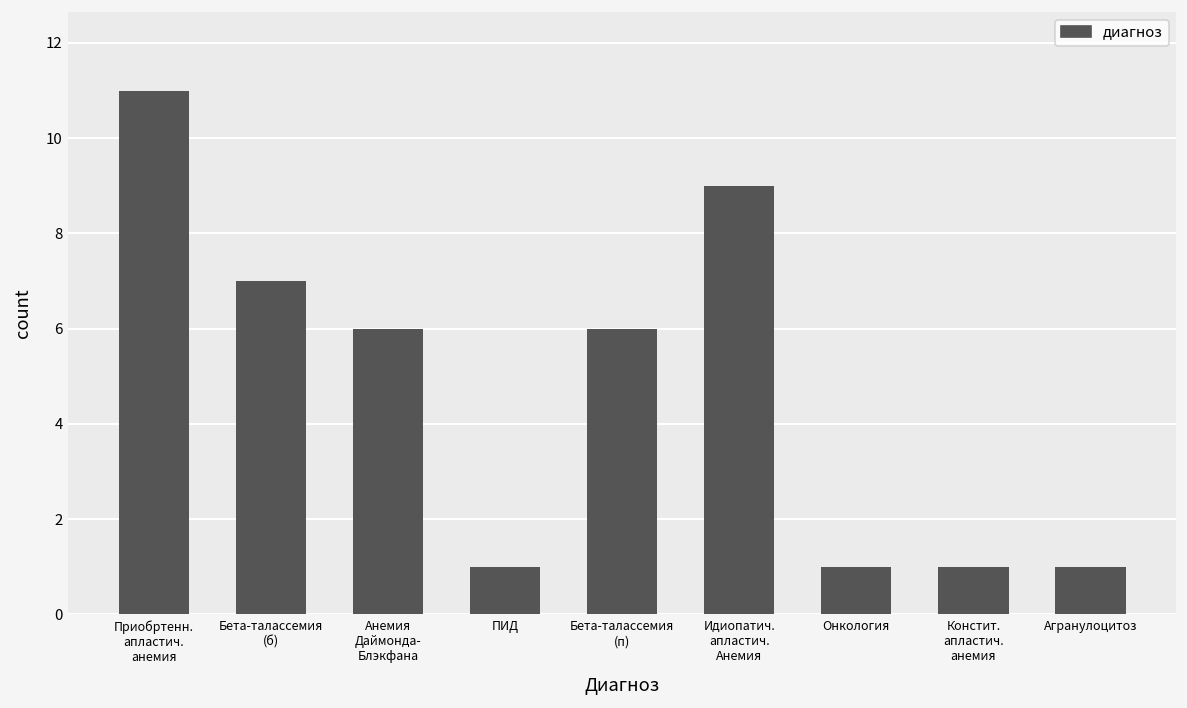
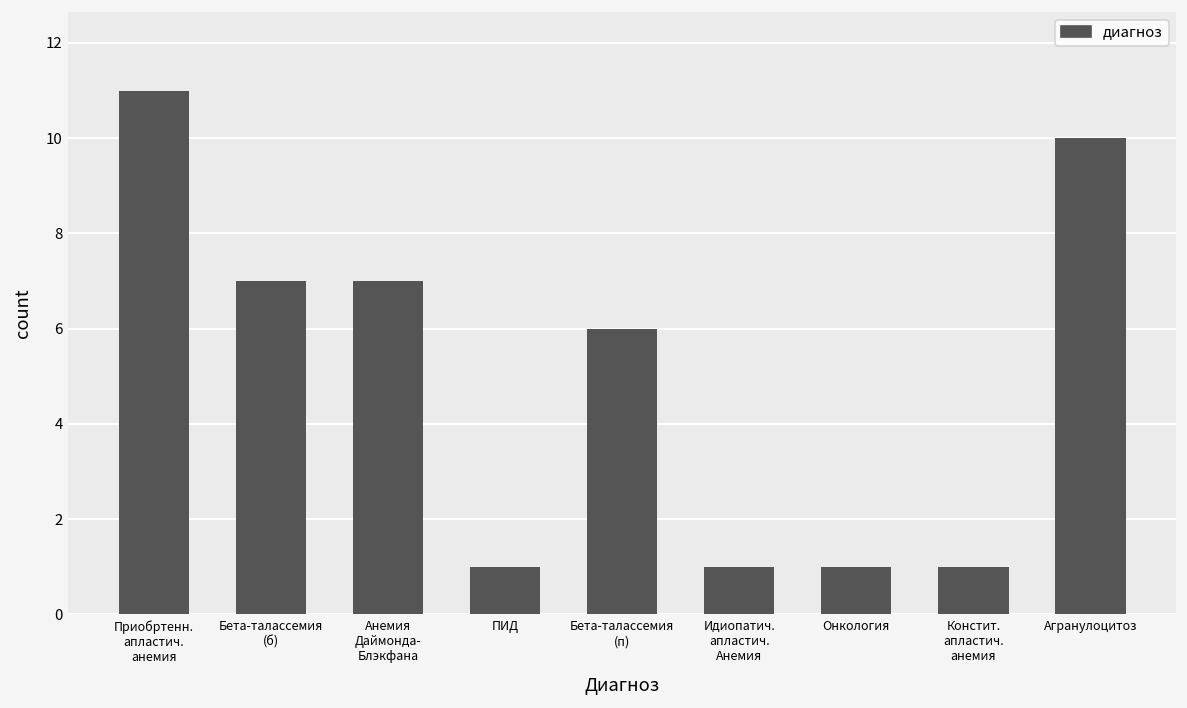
Анемия Даймонда- Блэкфана: 6 -> 7
Идиопатич. апластич. Анемия: 9 -> 1
Агранулоцитоз: 1 -> 10
